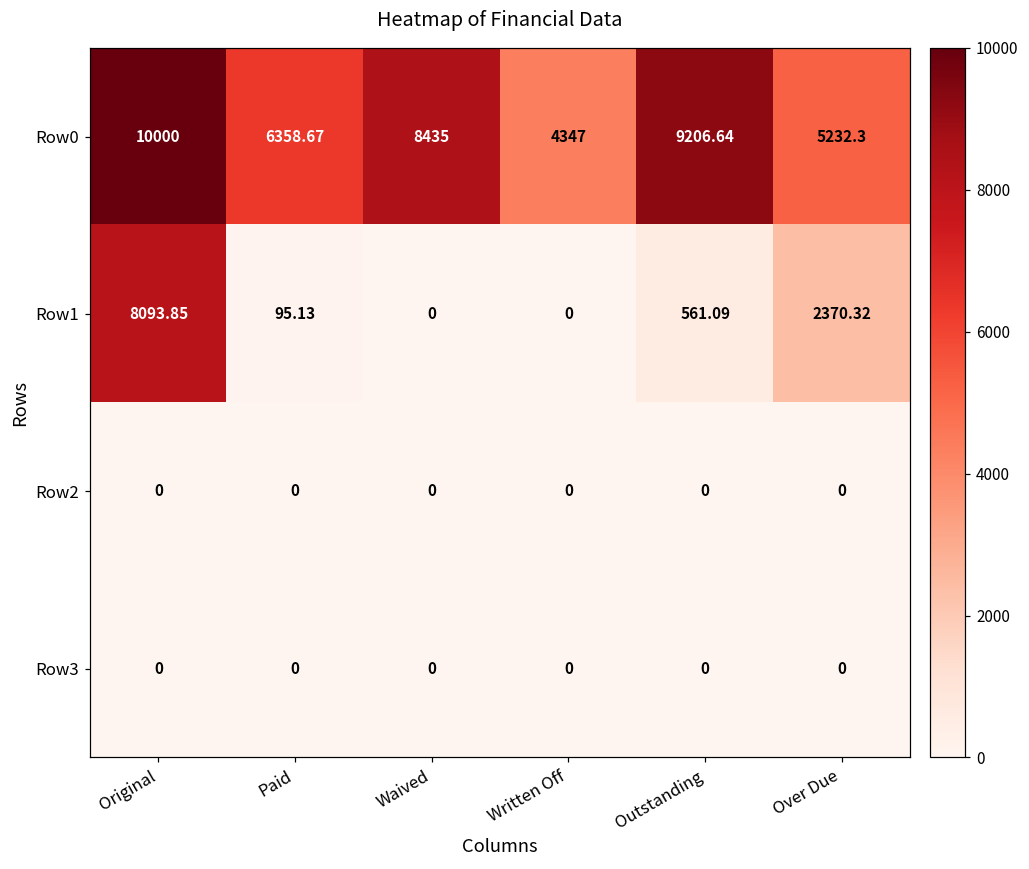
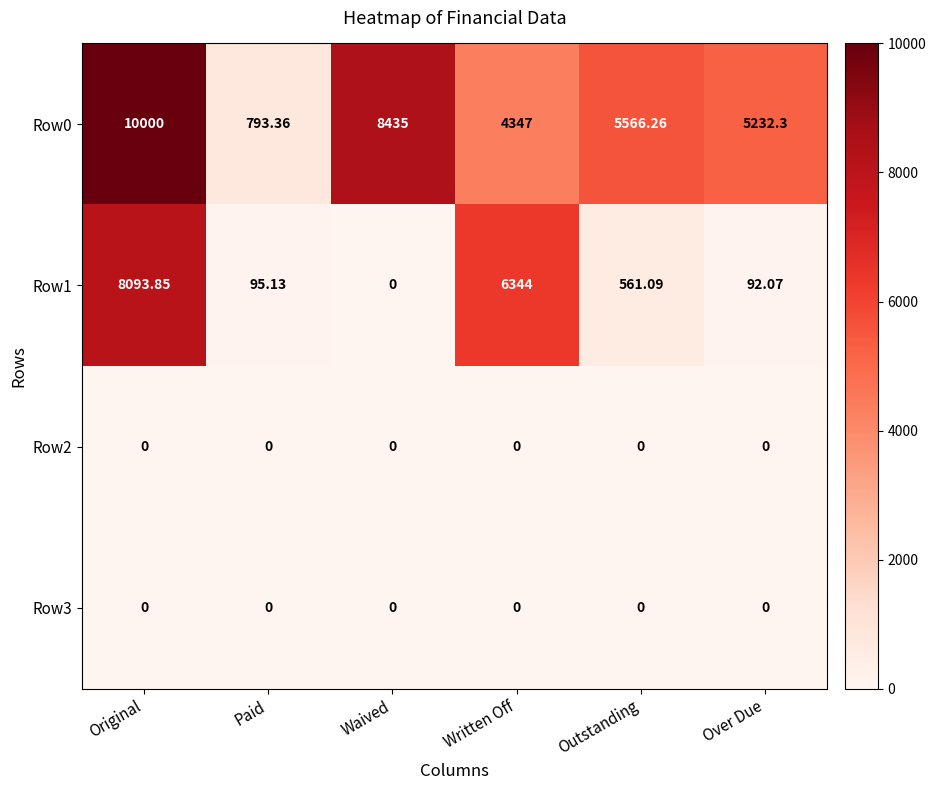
Row0, Paid: 6358.67 -> 793.36
Row0, Outstanding: 9206.64 -> 5566.26
Row1, Written Off: 0 -> 6344
Row1, Over Due: 2370.32 -> 92.07
